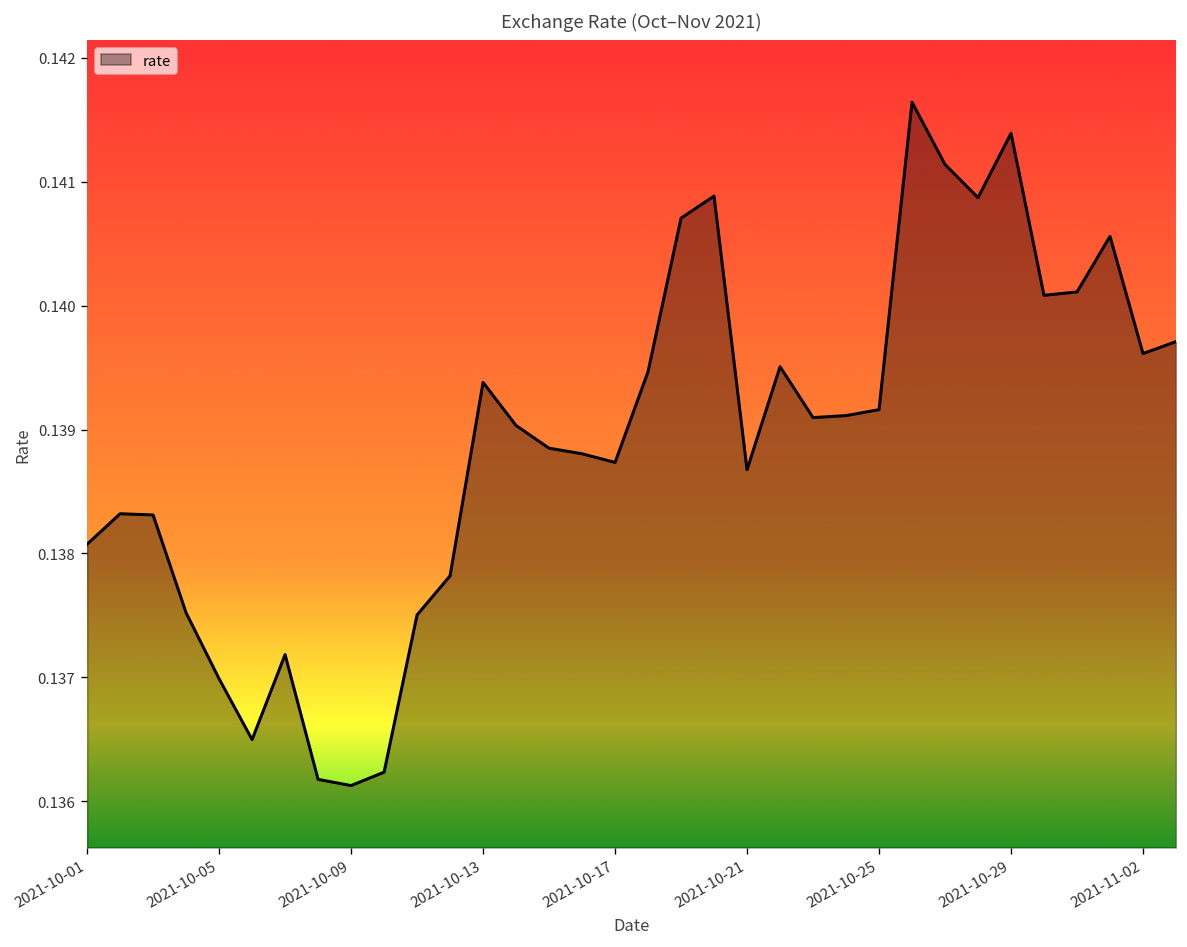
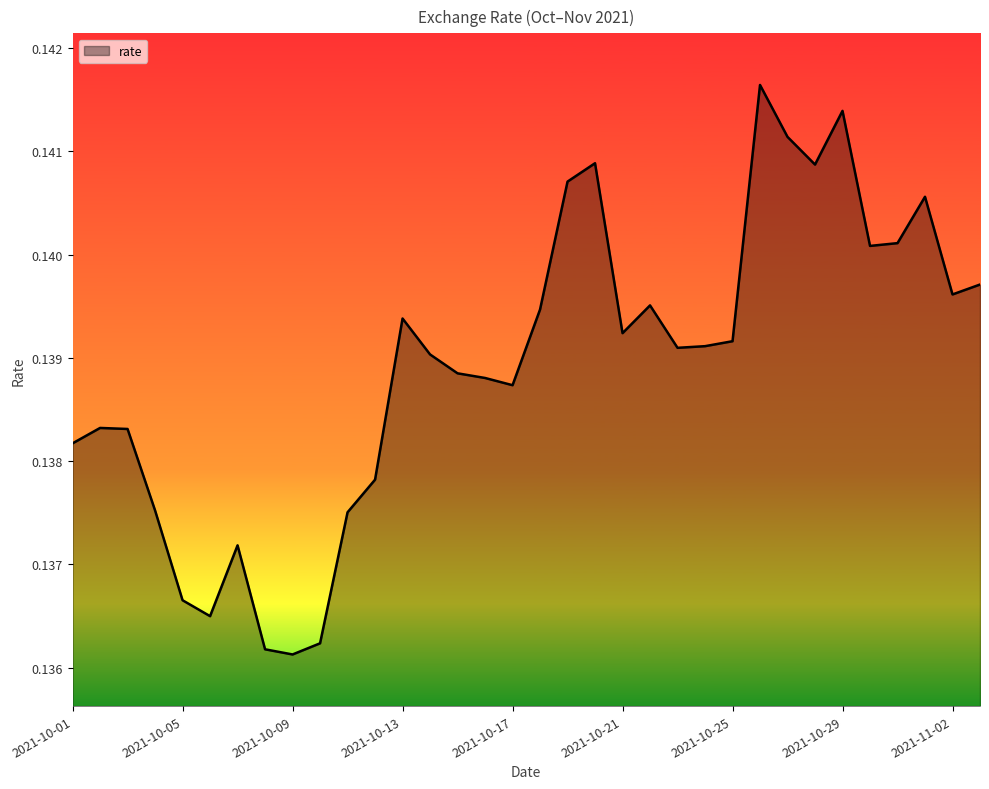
2021-10-01: 0.13808 -> 0.13817
2021-10-05: 0.13699 -> 0.13665
2021-10-21: 0.13868 -> 0.13924
